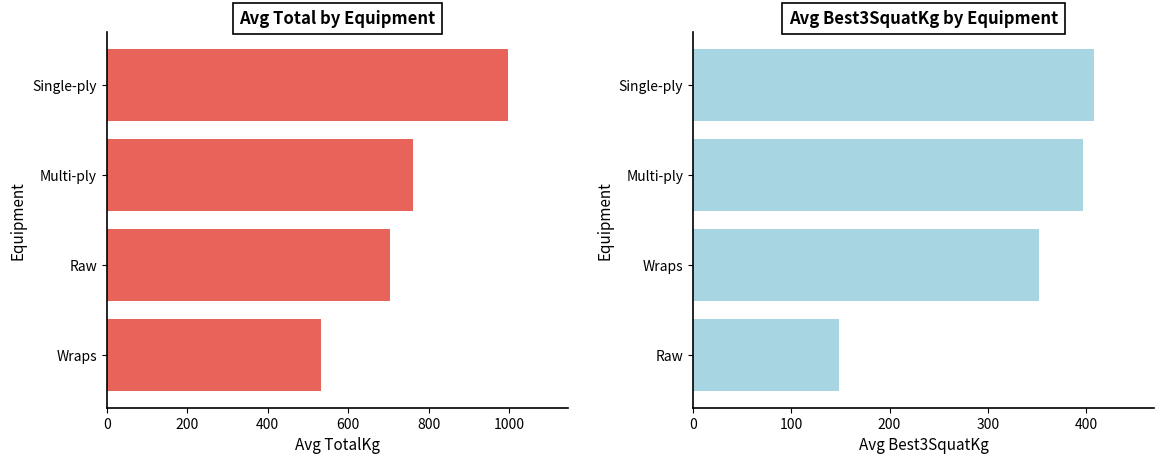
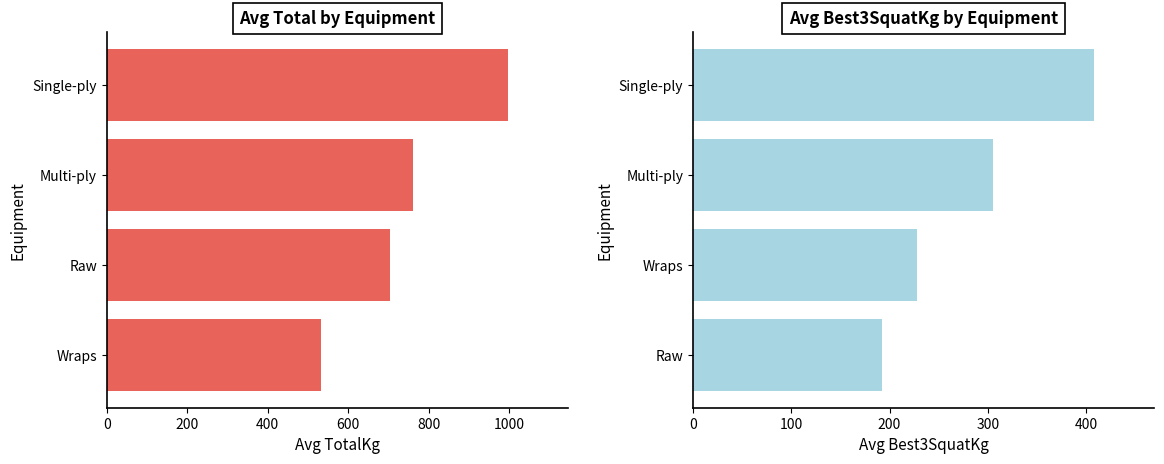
Avg Best3SquatKg by Equipment, Multi-ply: 400 -> 300
Avg Best3SquatKg by Equipment, Wraps: 350 -> 230
Avg Best3SquatKg by Equipment, Raw: 150 -> 190
